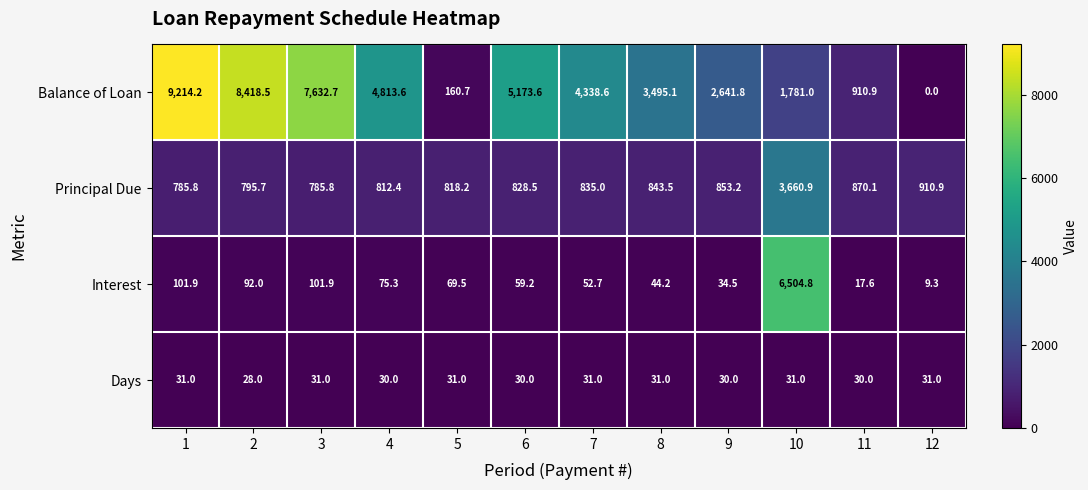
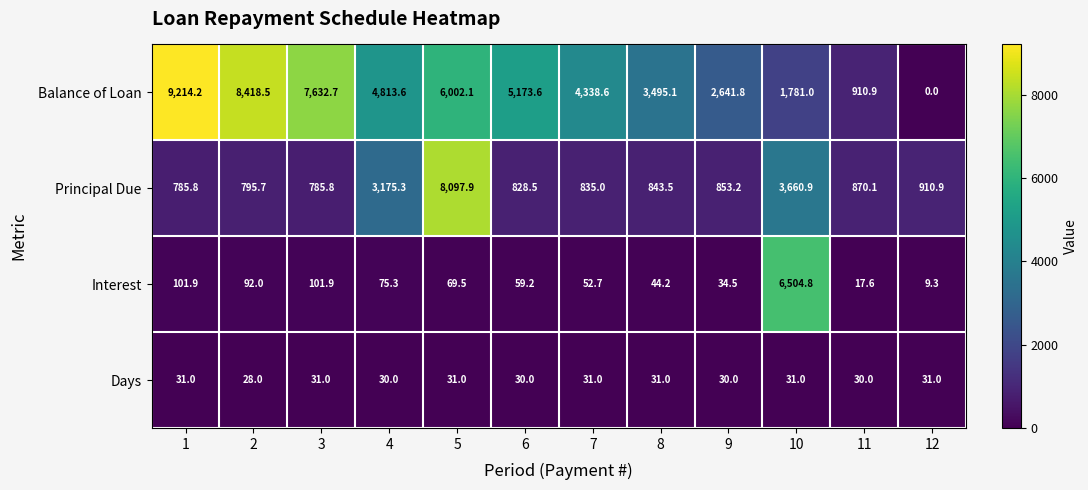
Balance of Loan, 5: 160.7 -> 6,002.1
Principal Due, 4: 812.4 -> 3,175.3
Principal Due, 5: 818.2 -> 8,097.9
